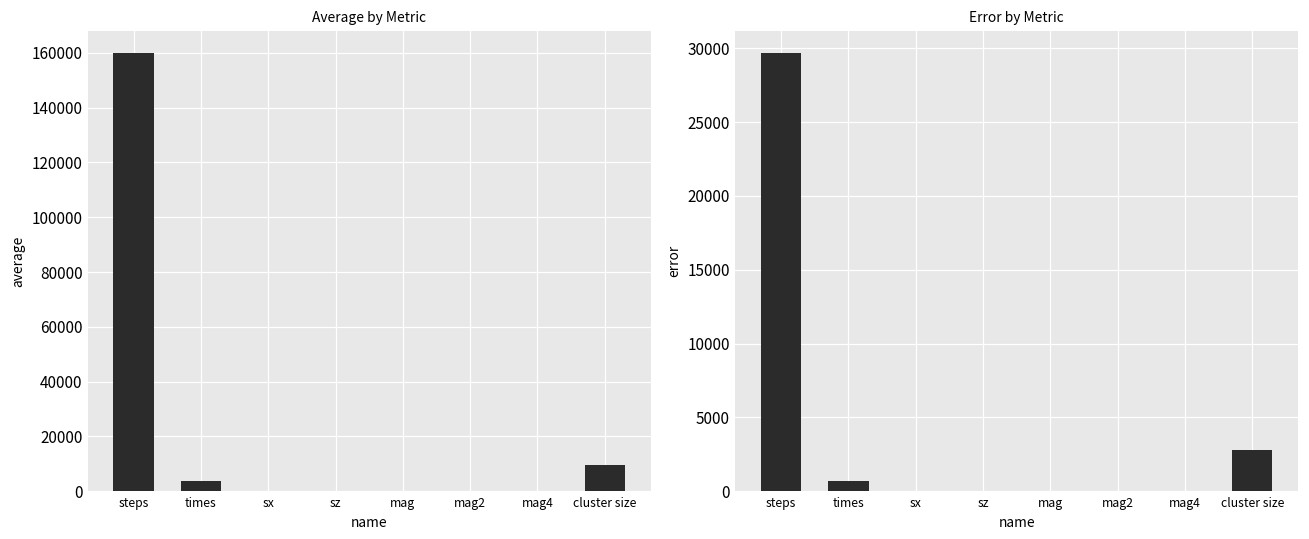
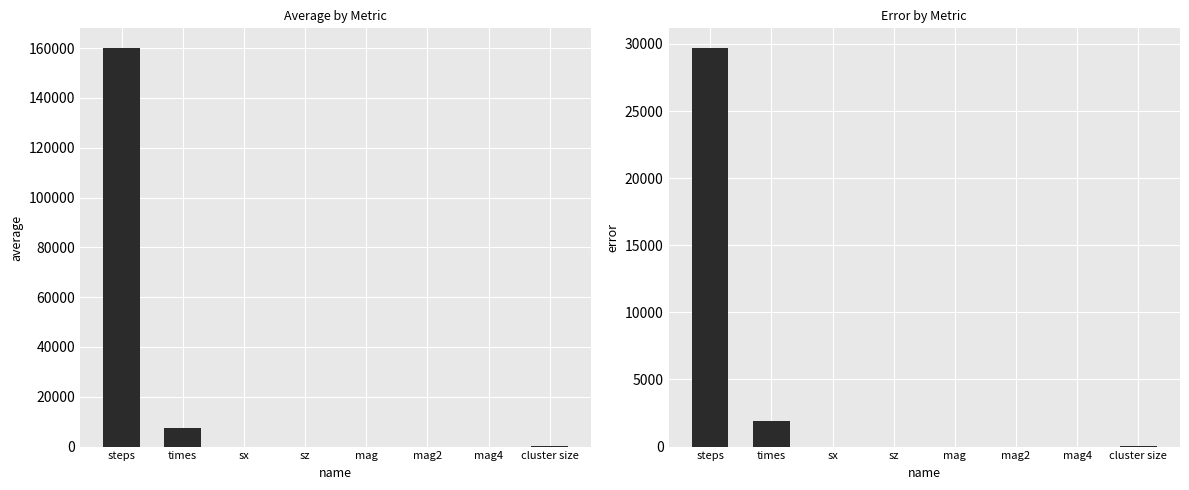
Average by Metric, times: 4000 -> 8000
Average by Metric, cluster size: 10000 -> 0
Error by Metric, times: 700 -> 1900
Error by Metric, cluster size: 2800 -> 0
